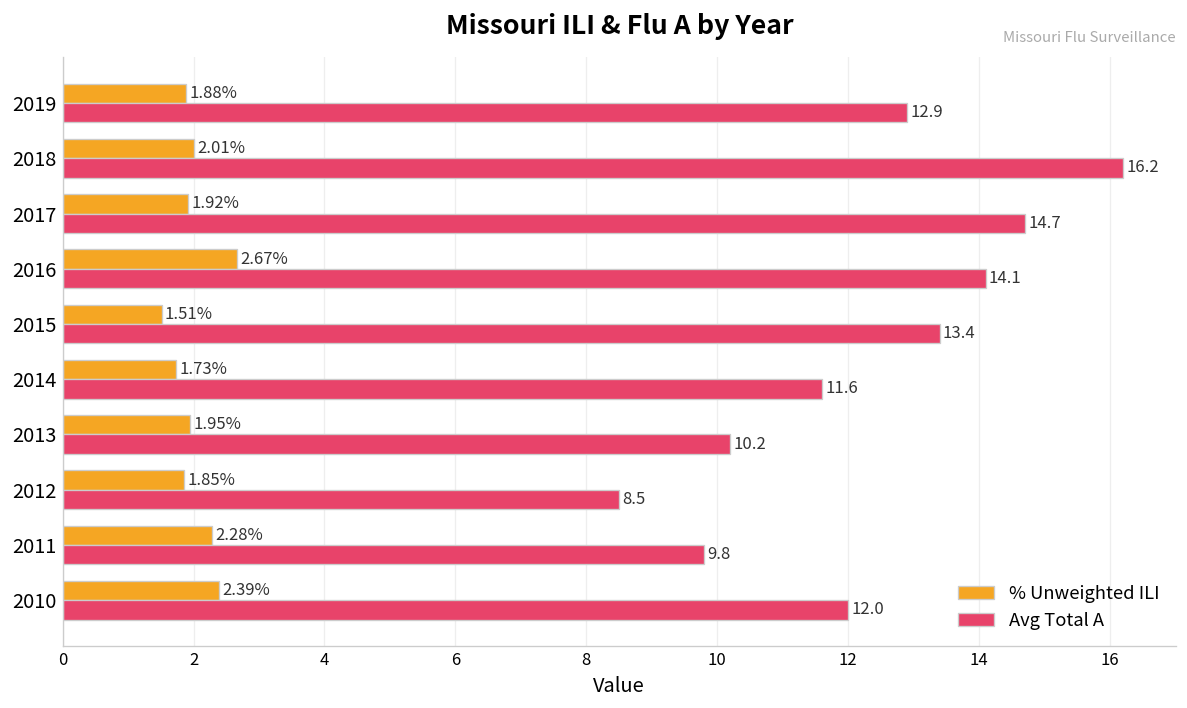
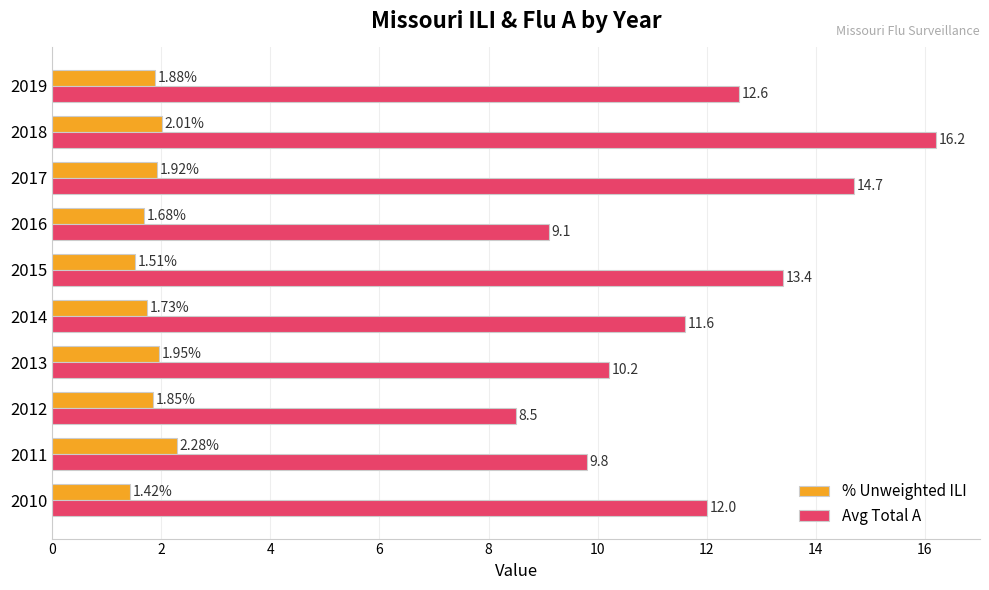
Avg Total A, 2019: 12.9 -> 12.6
% Unweighted ILI, 2016: 2.67% -> 1.68%
Avg Total A, 2016: 14.1 -> 9.1
% Unweighted ILI, 2010: 2.39% -> 1.42%
